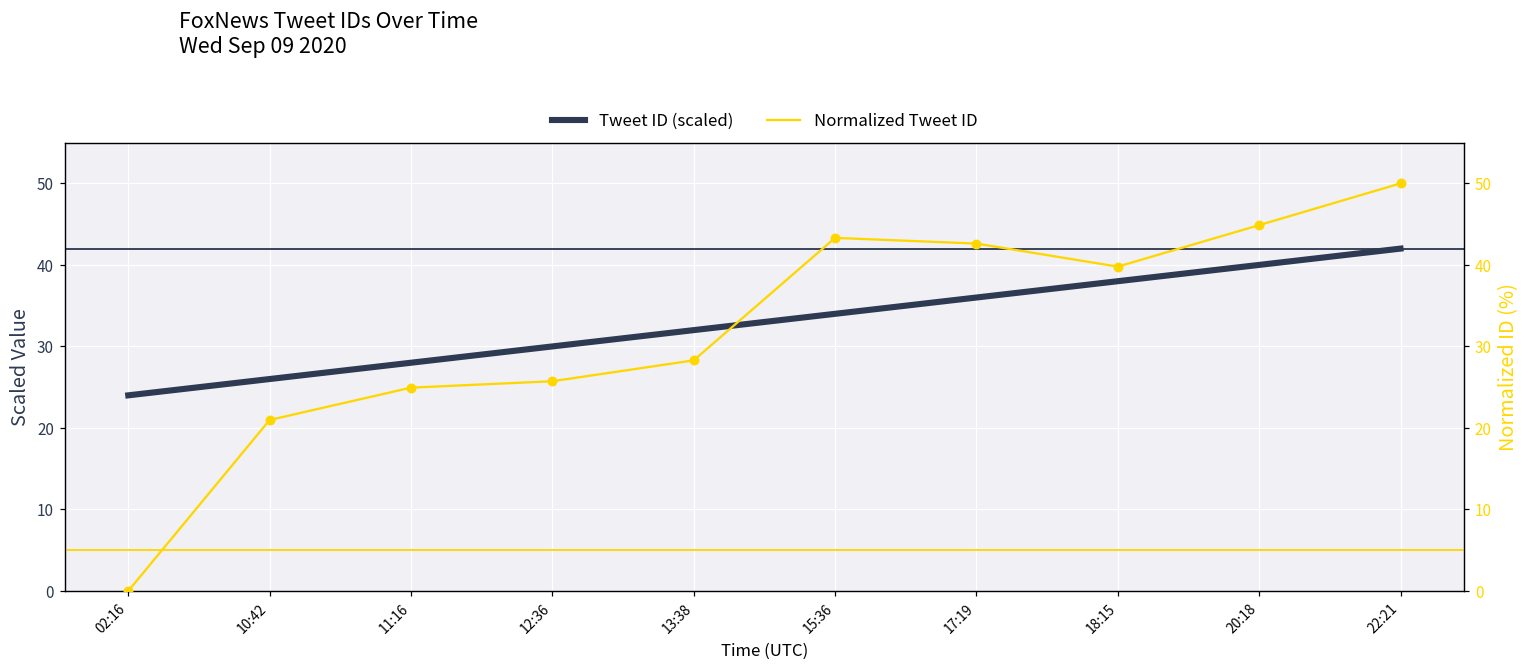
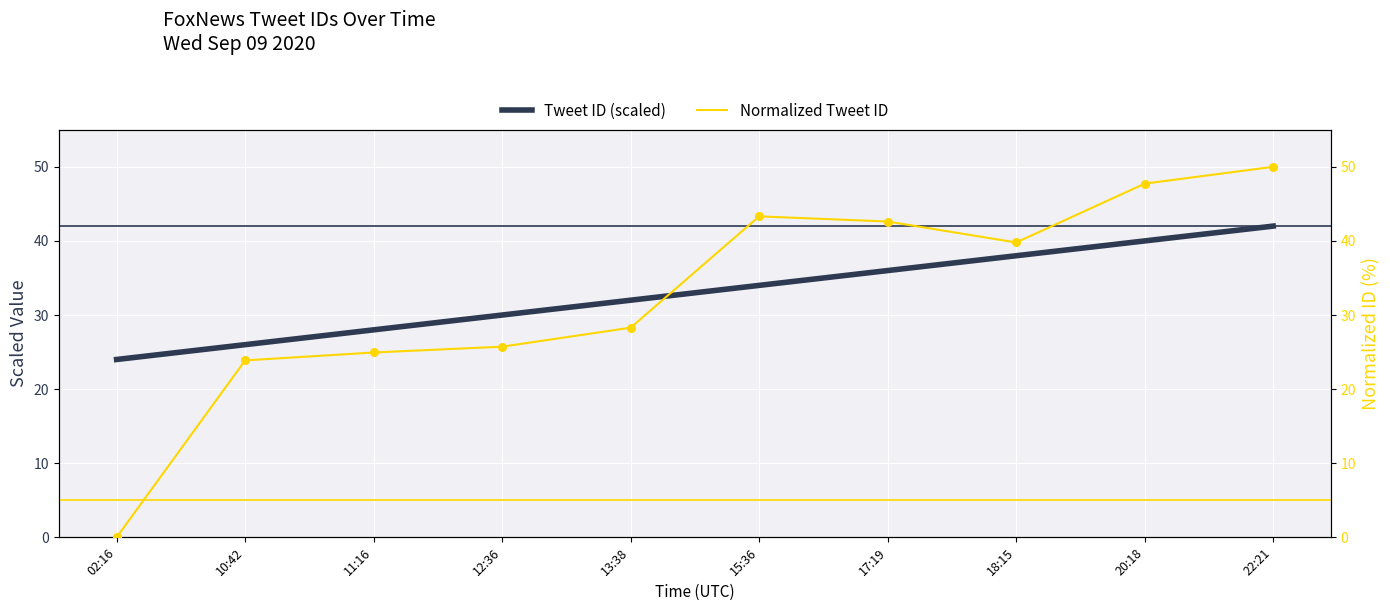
Normalized Tweet ID, 10:42: 21 -> 24
Normalized Tweet ID, 20:18: 45 -> 48
